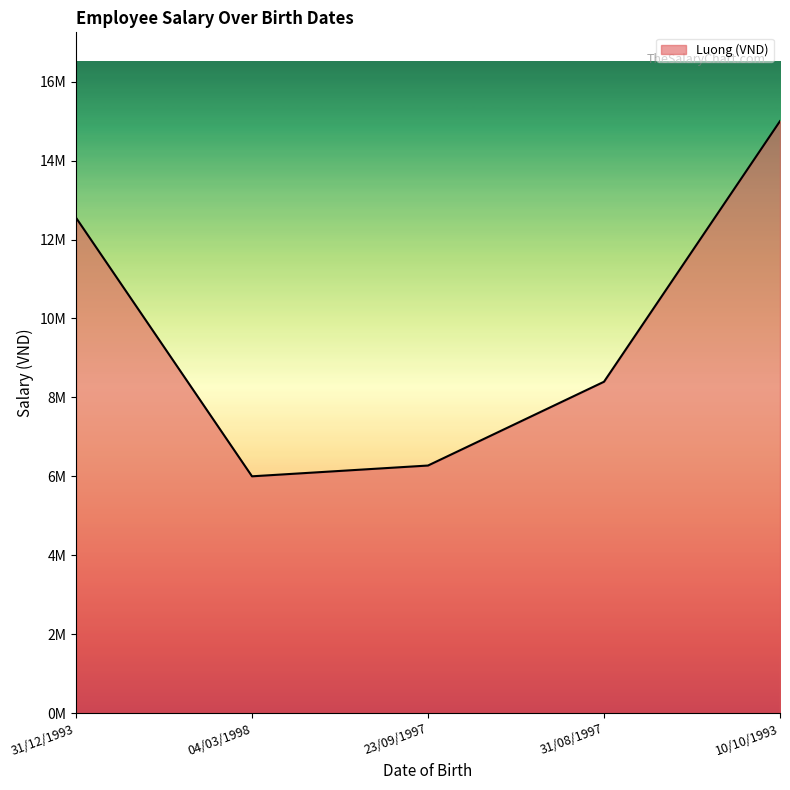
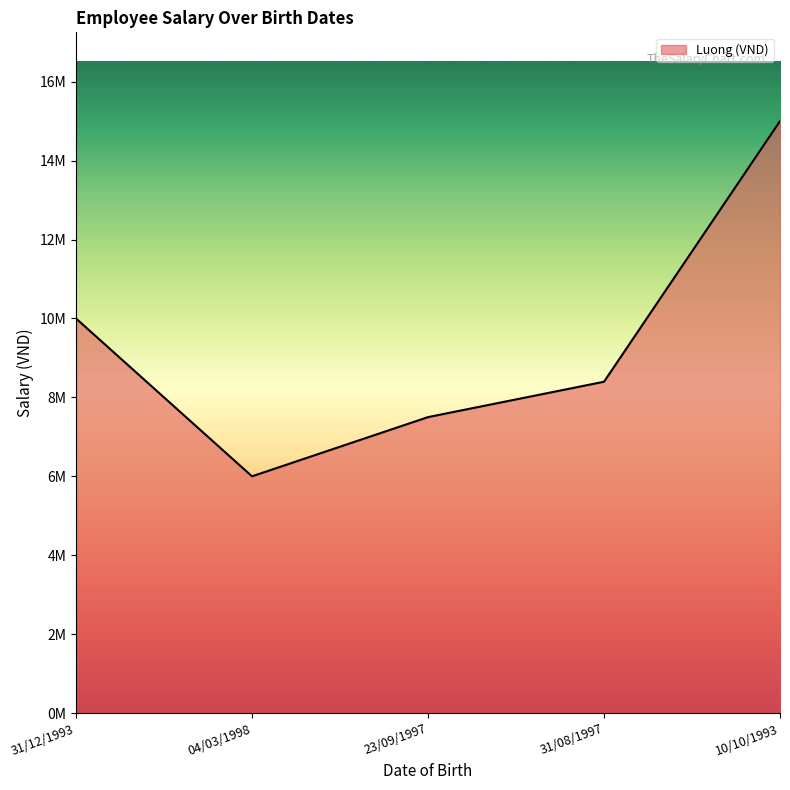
31/12/1993: 12600000 -> 10000000
23/09/1997: 6300000 -> 7500000
